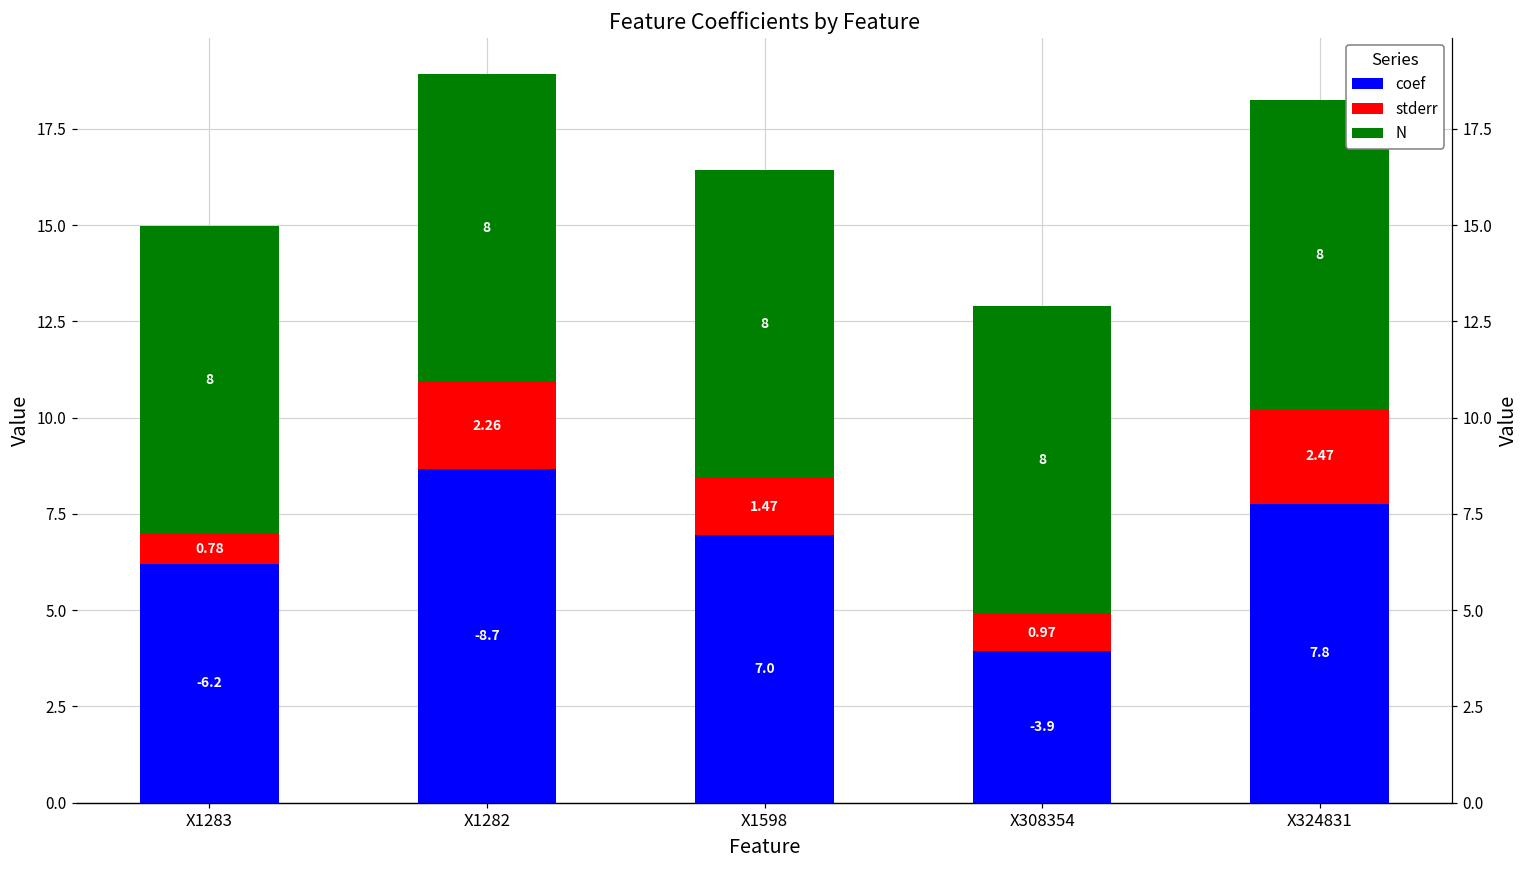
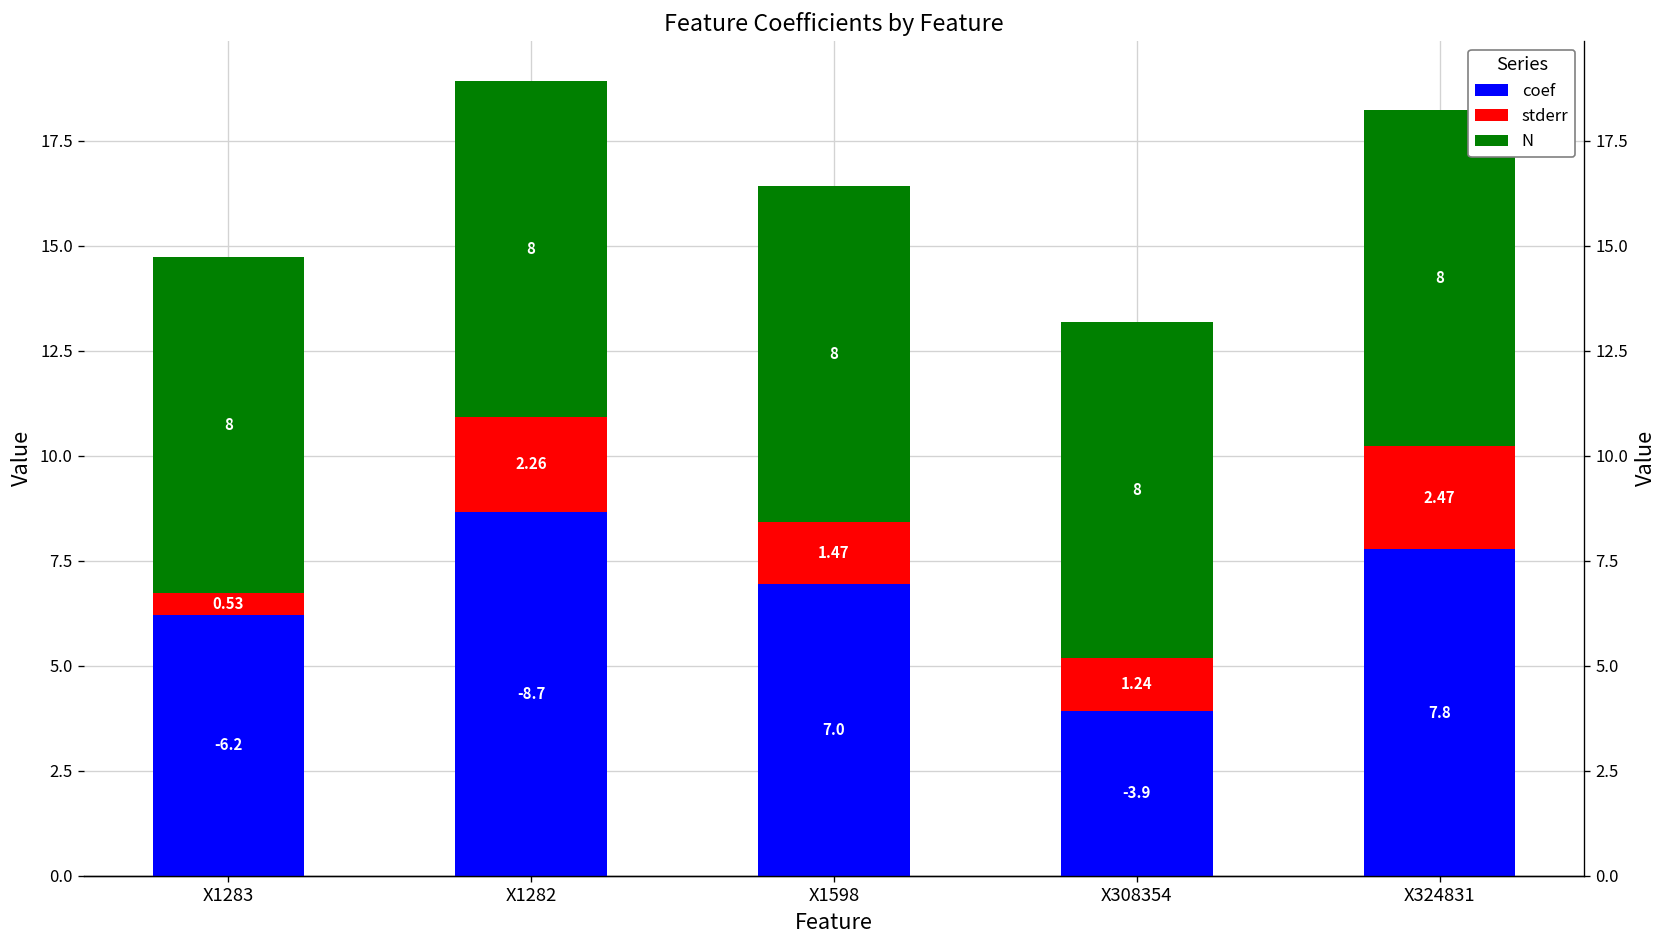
stderr, X1283: 0.78 -> 0.53
stderr, X308354: 0.97 -> 1.24
